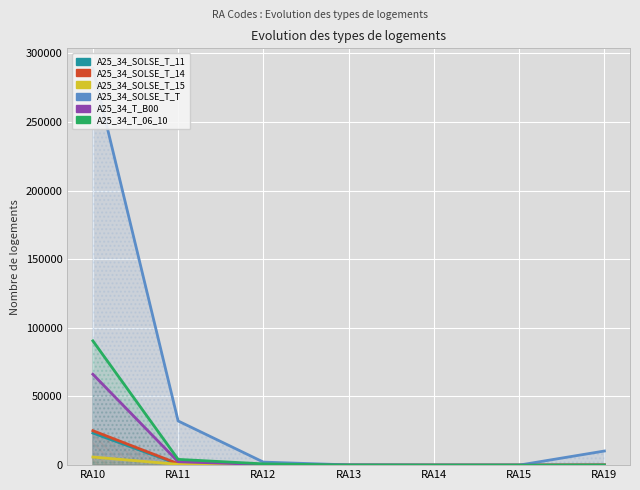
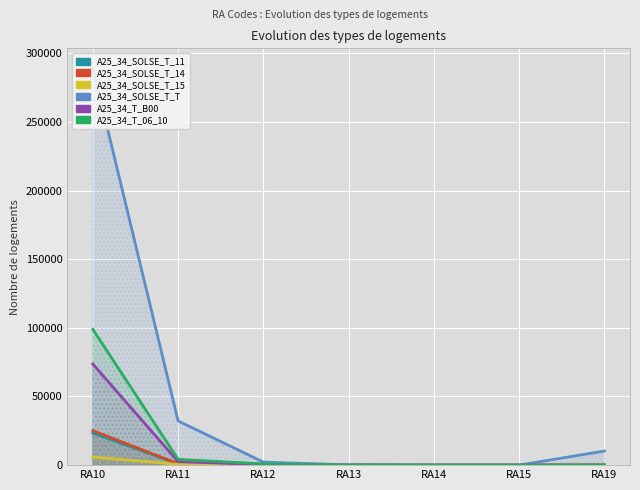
A25_34_T_B00, RA10: 66000 -> 74000
A25_34_T_06_10, RA10: 91000 -> 99000
